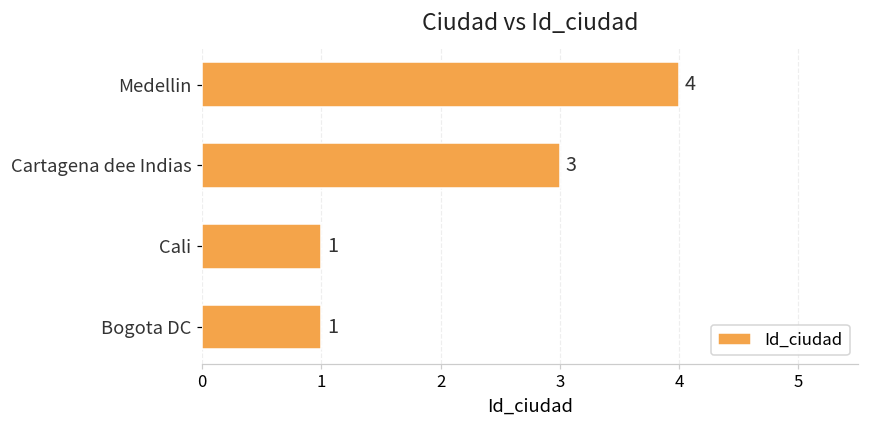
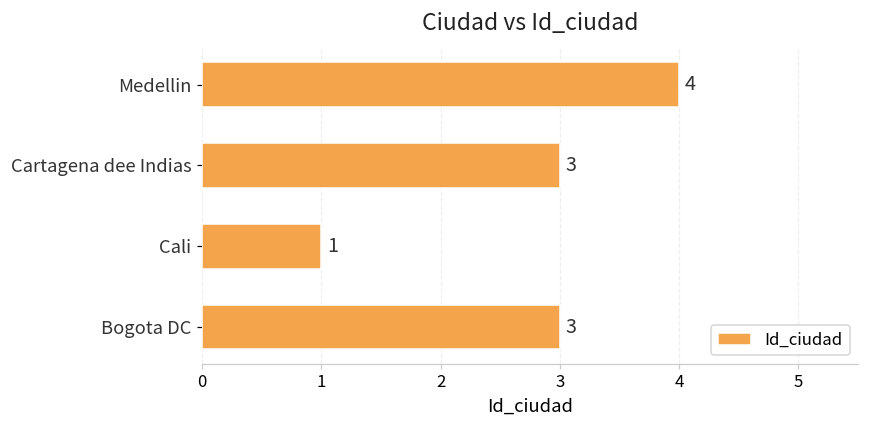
Bogota DC: 1 -> 3
